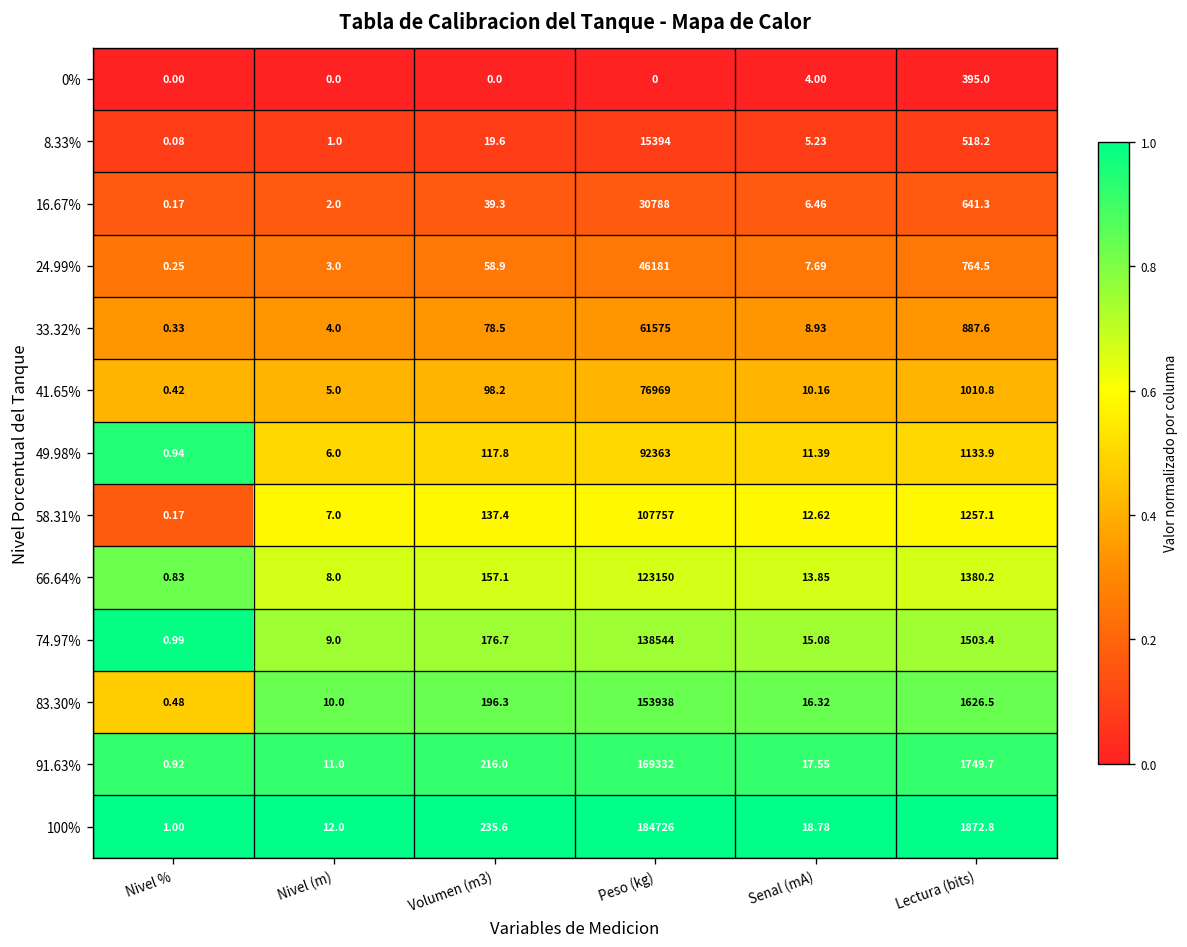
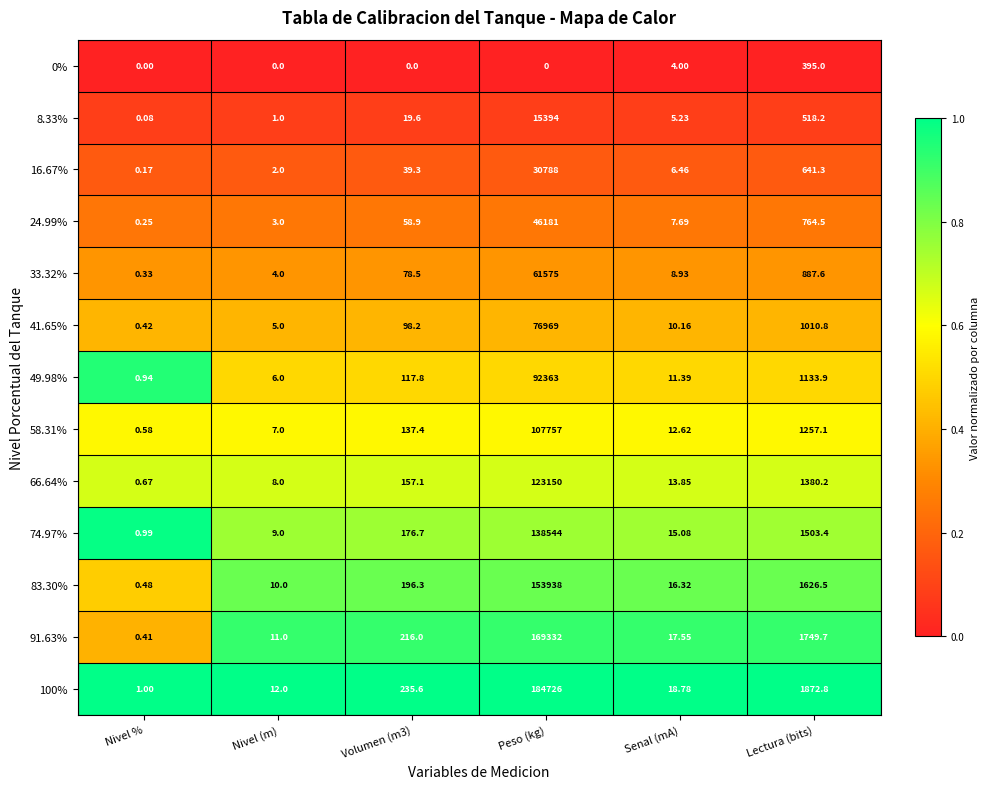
58.31%, Nivel %: 0.17 -> 0.58
66.64%, Nivel %: 0.83 -> 0.67
91.63%, Nivel %: 0.92 -> 0.41
